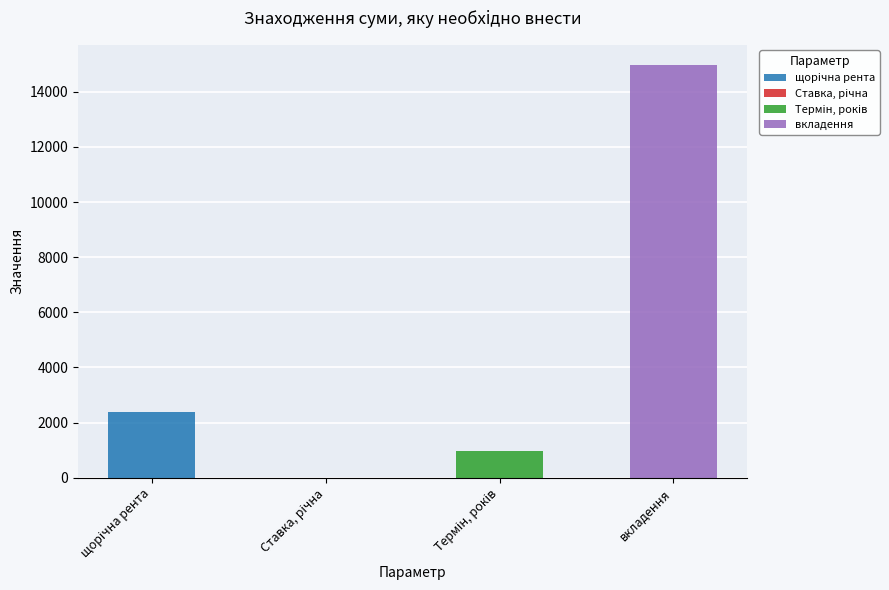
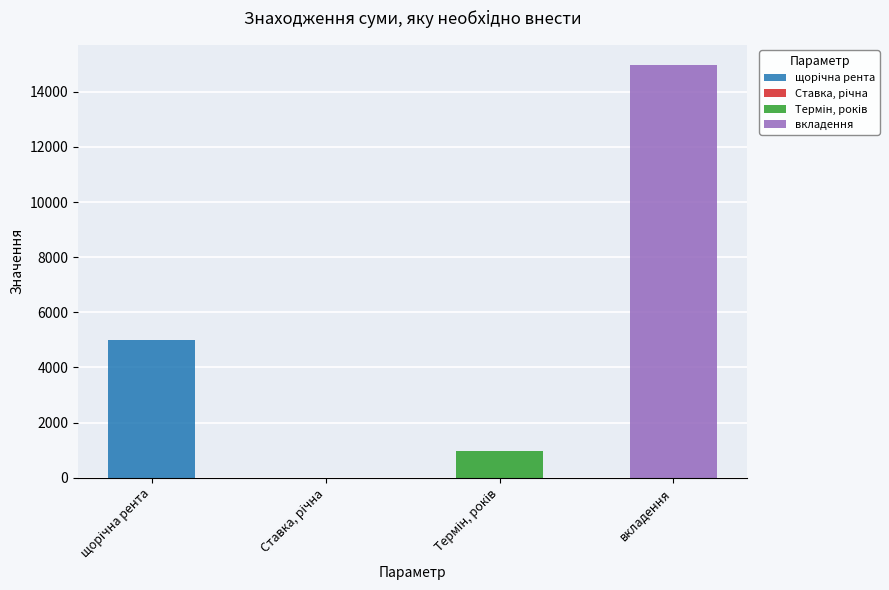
щорічна рента: 2400 -> 5000
